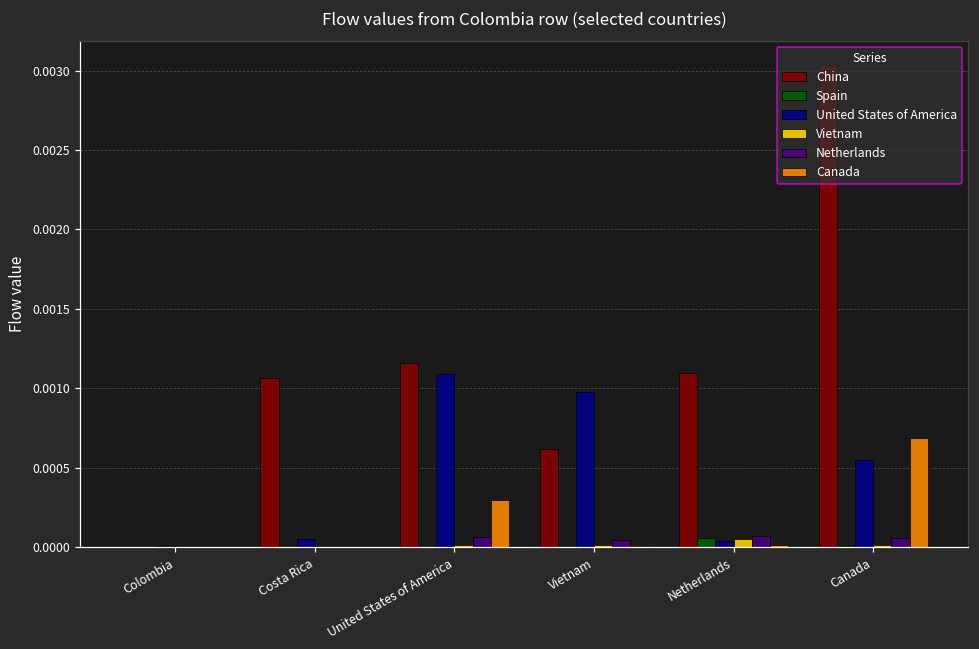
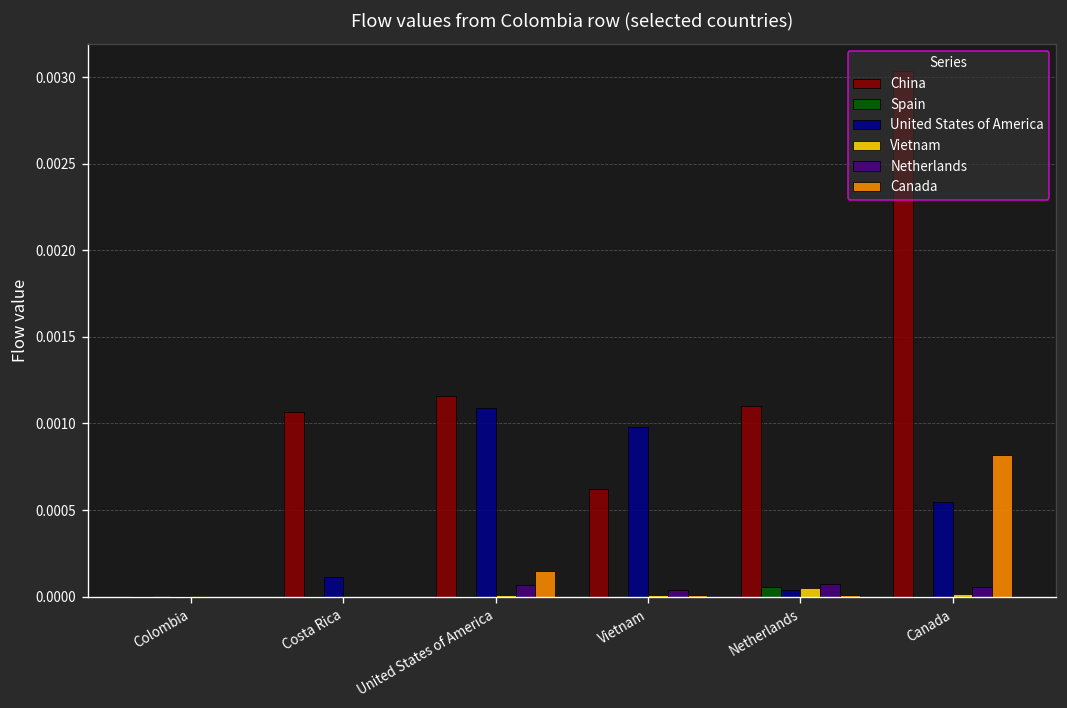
United States of America, Costa Rica: 0.00005 -> 0.00011
Canada, United States of America: 0.00030 -> 0.00015
Canada, Canada: 0.00068 -> 0.00082
